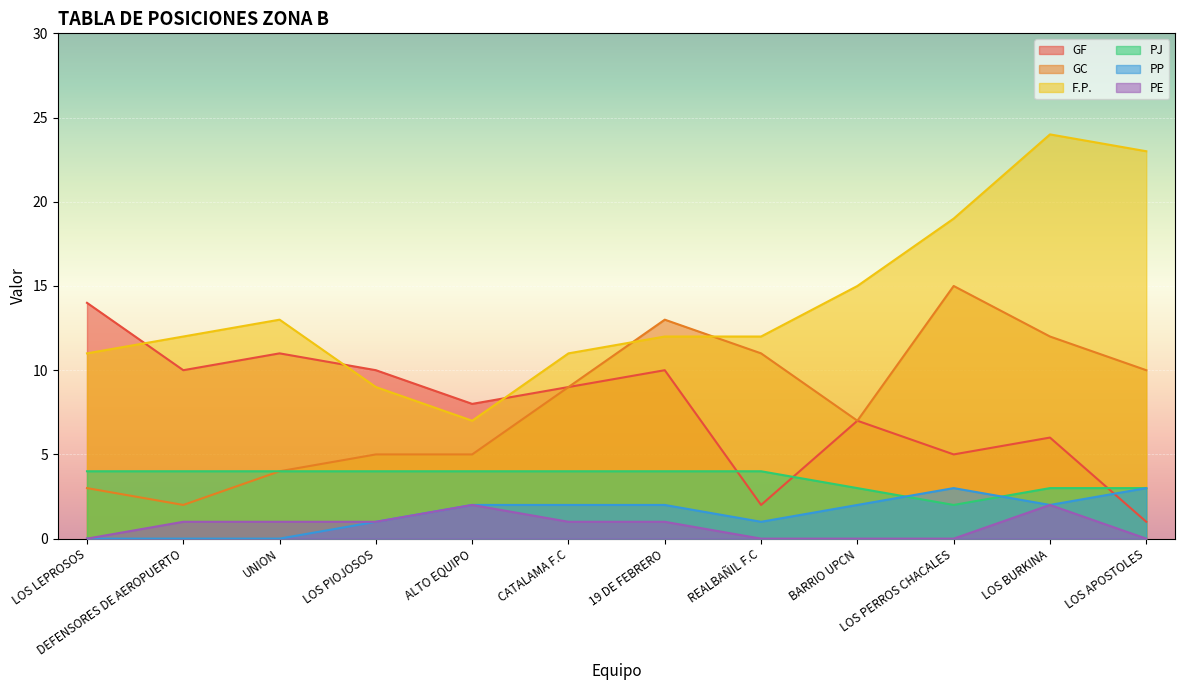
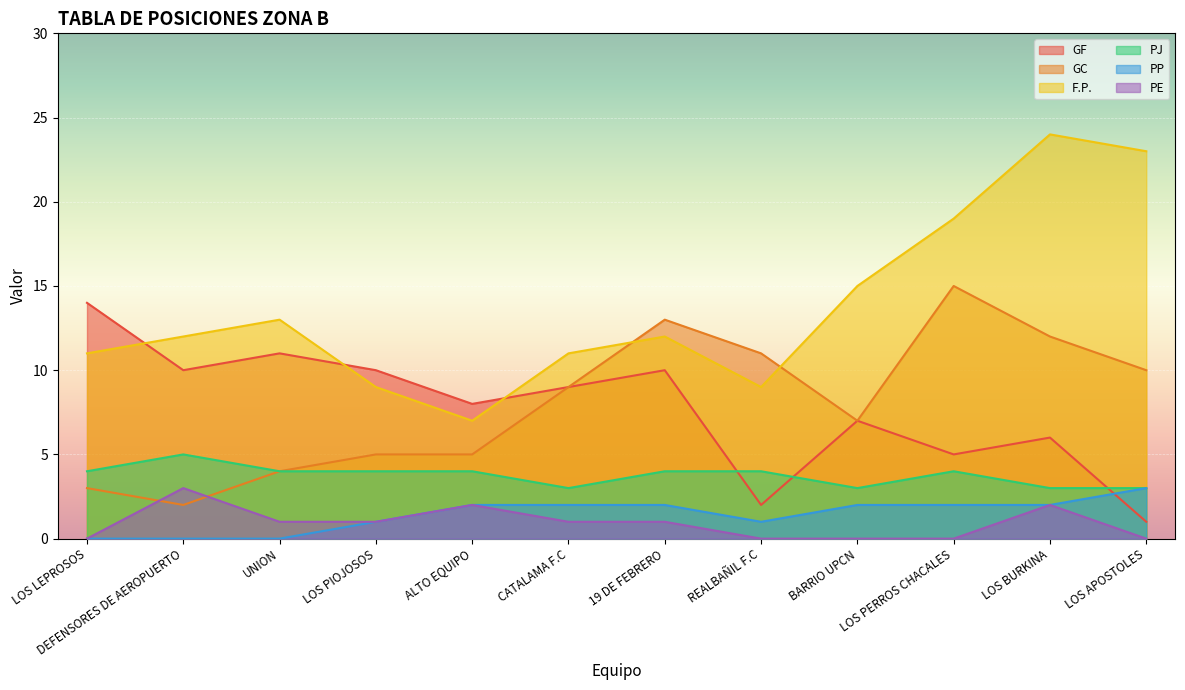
PJ, DEFENSORES DE AEROPUERTO: 4 -> 5
PE, DEFENSORES DE AEROPUERTO: 1 -> 3
PJ, CATALAMA F.C: 4 -> 3
F.P., REALBAÑIL F.C: 12 -> 9
PJ, LOS PERROS CHACALES: 2 -> 4
PP, LOS PERROS CHACALES: 3 -> 2
